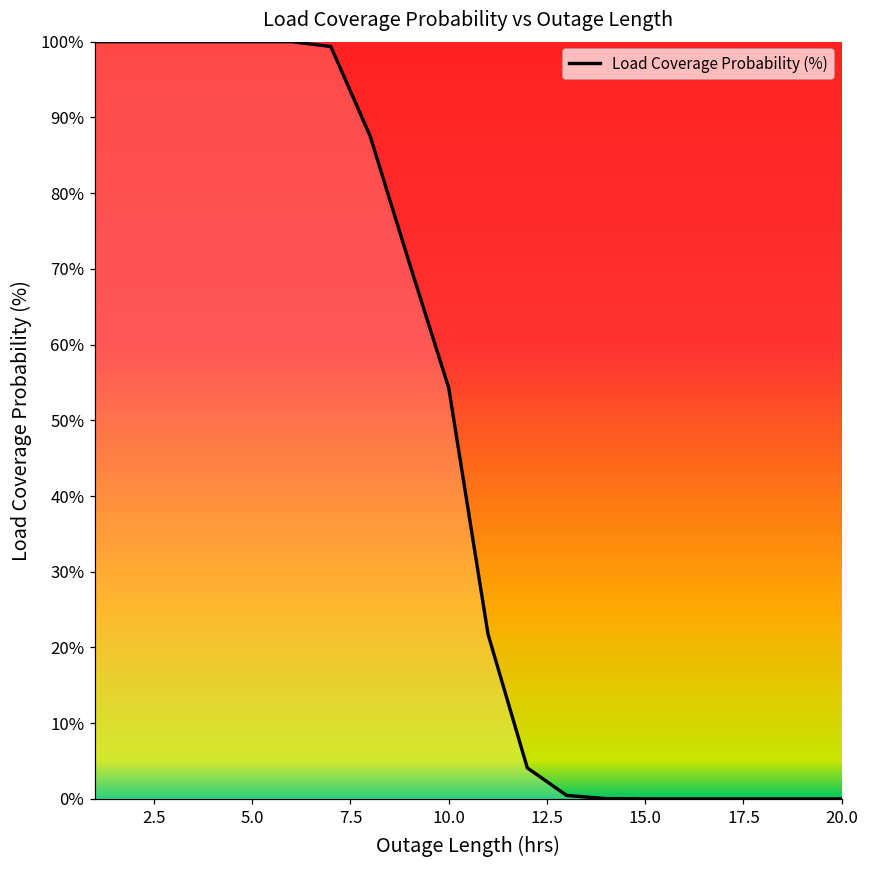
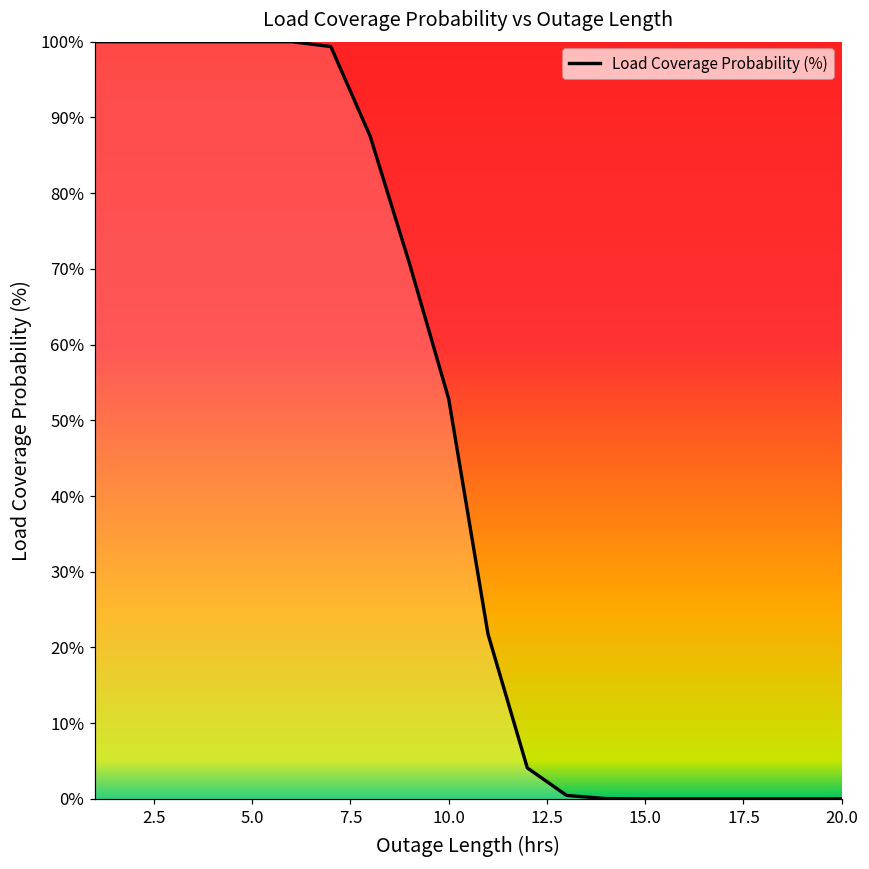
10.0: 54% -> 53%
